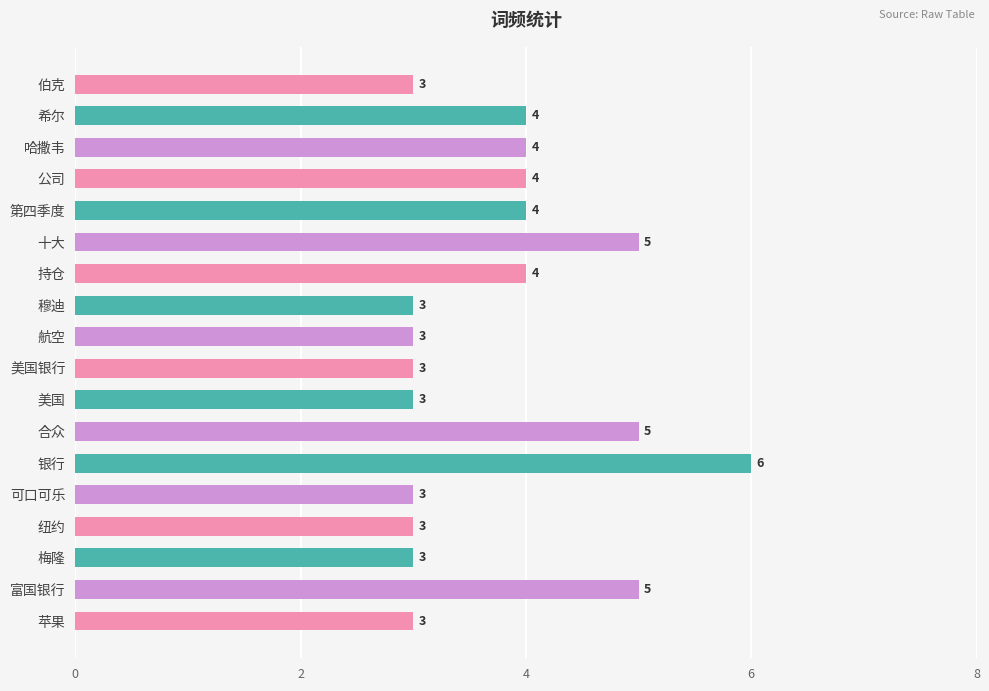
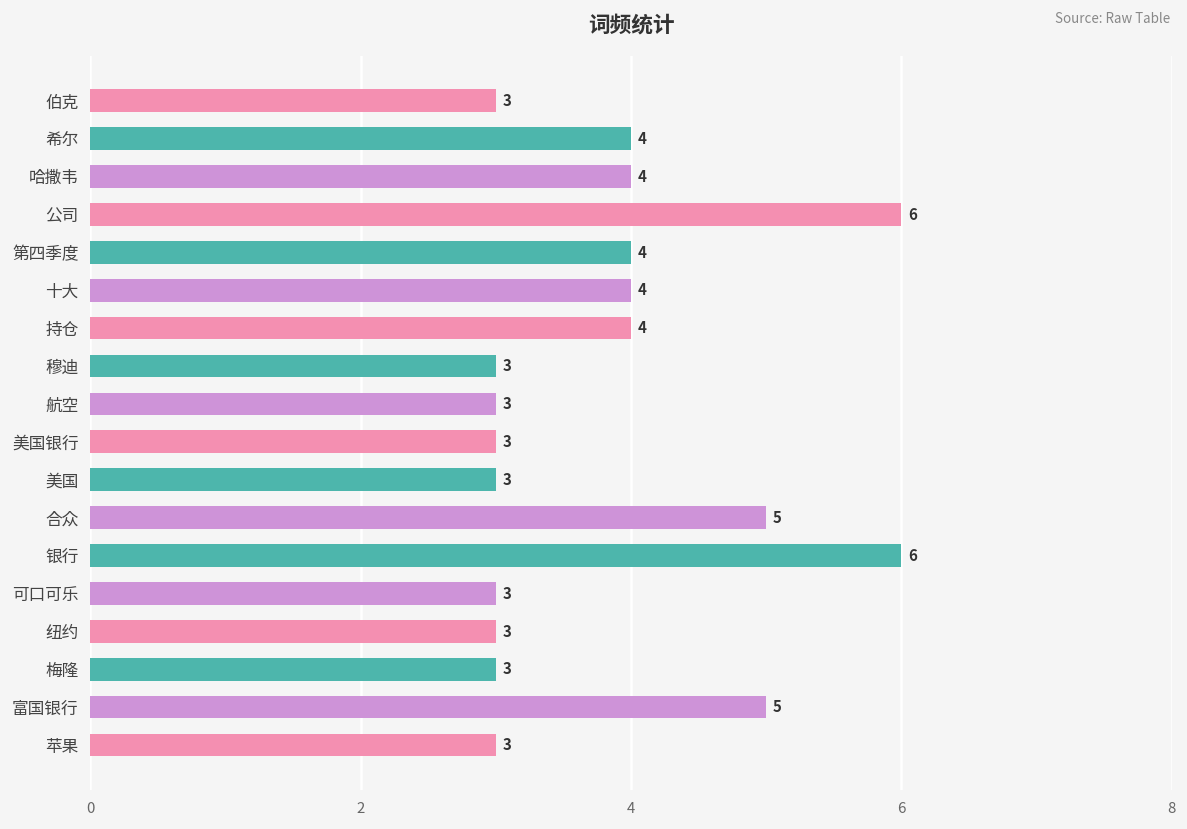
公司: 4 -> 6
十大: 5 -> 4
